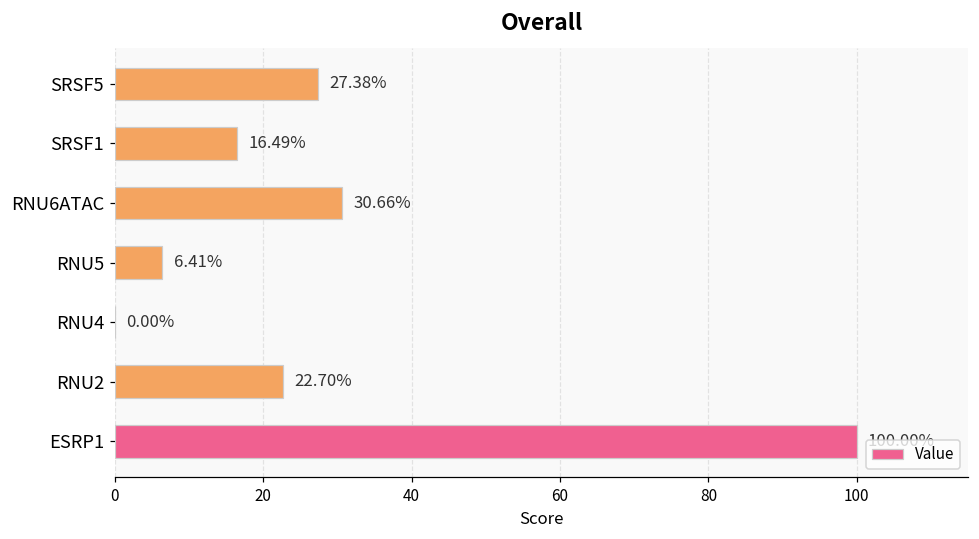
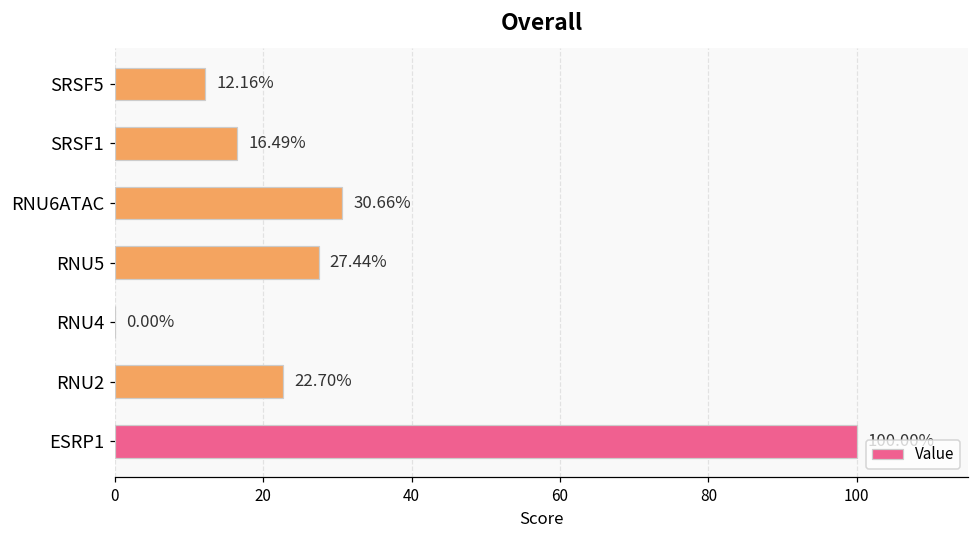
SRSF5: 27.38% -> 12.16%
RNU5: 6.41% -> 27.44%
